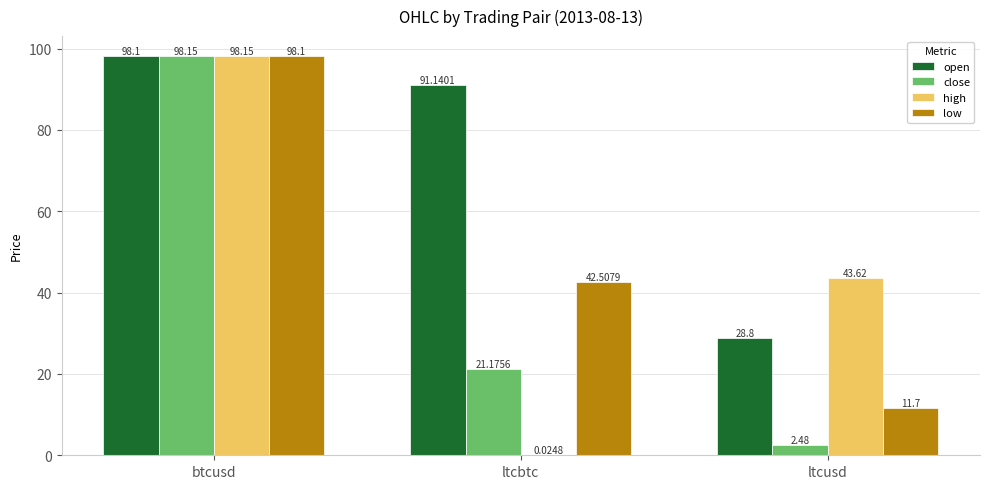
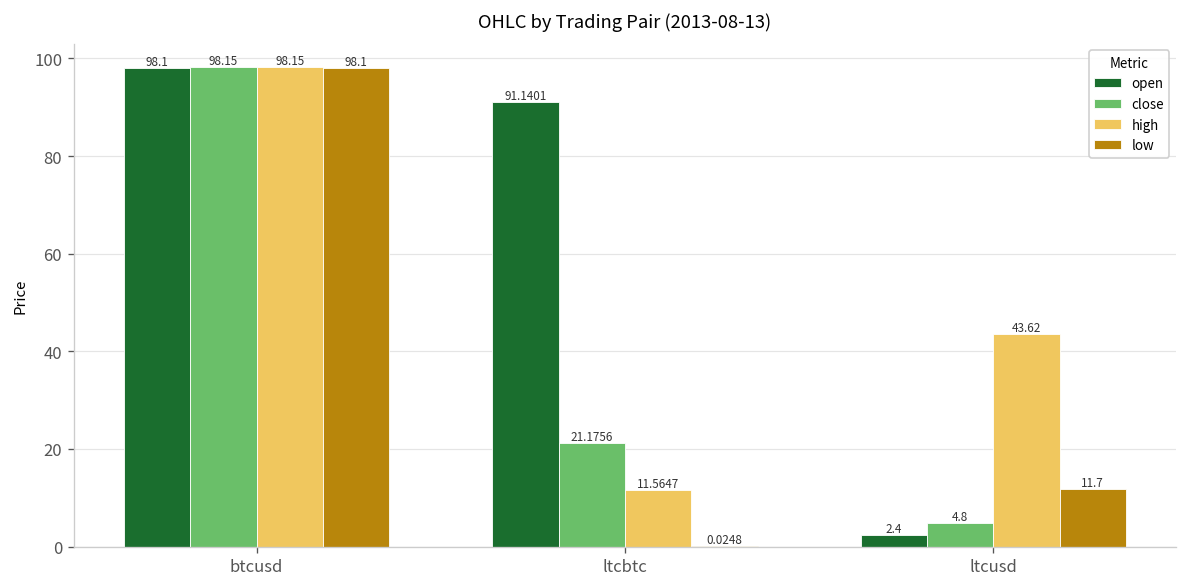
high, ltcbtc: 0.0248 -> 11.5647
low, ltcbtc: 42.5079 -> 0.0248
open, ltcusd: 28.8 -> 2.4
close, ltcusd: 2.48 -> 4.8
